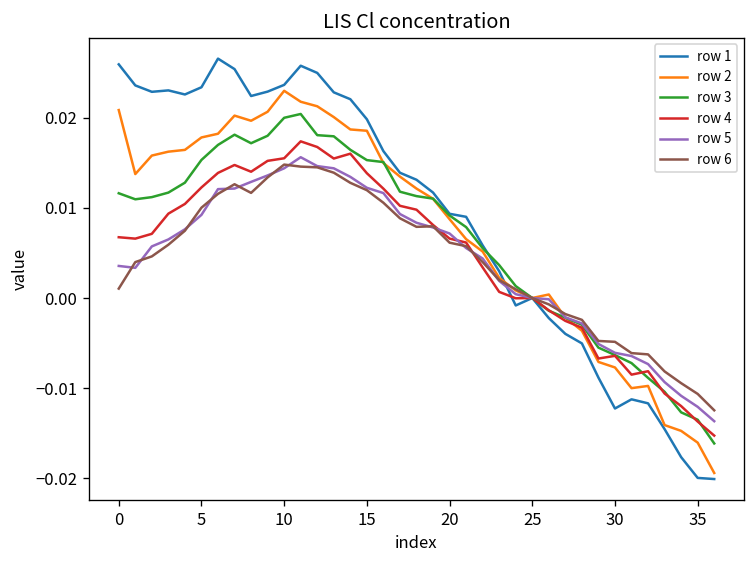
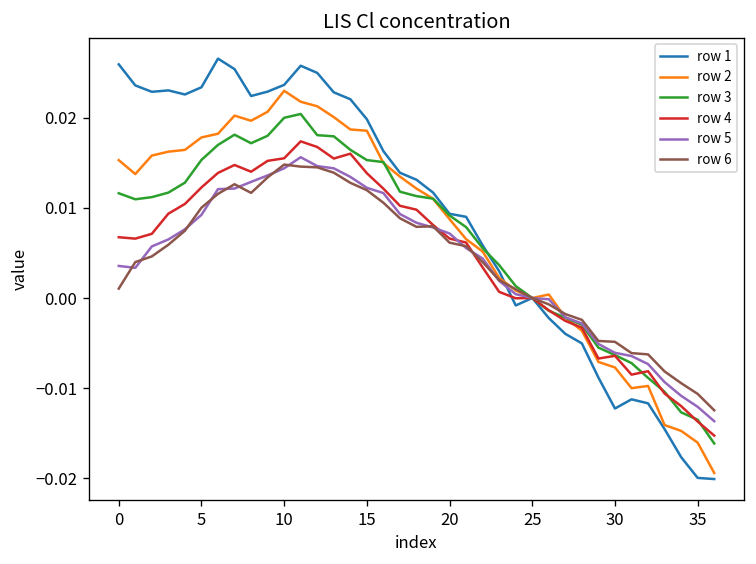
row 2, 0: 0.021 -> 0.015
